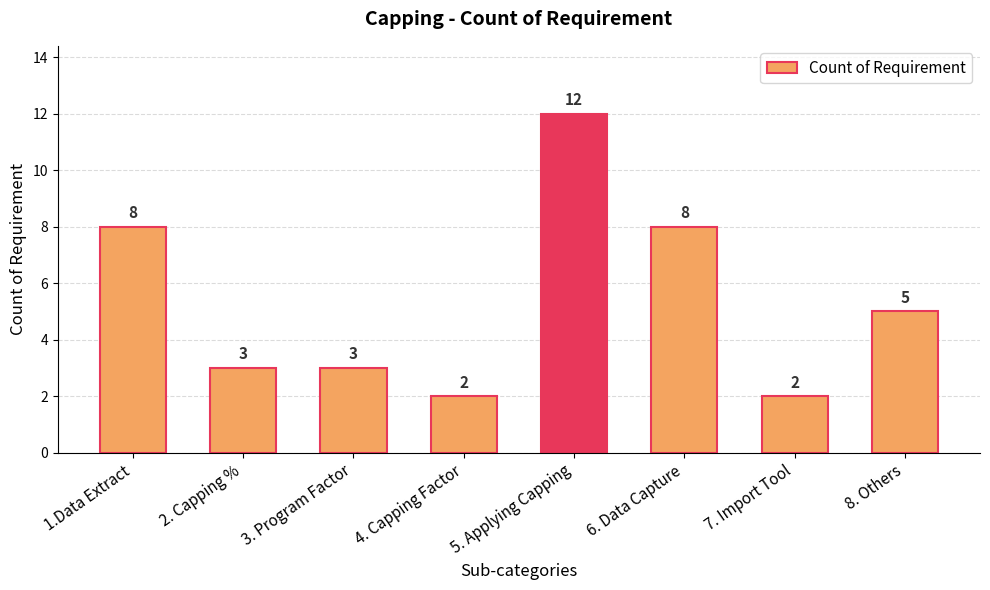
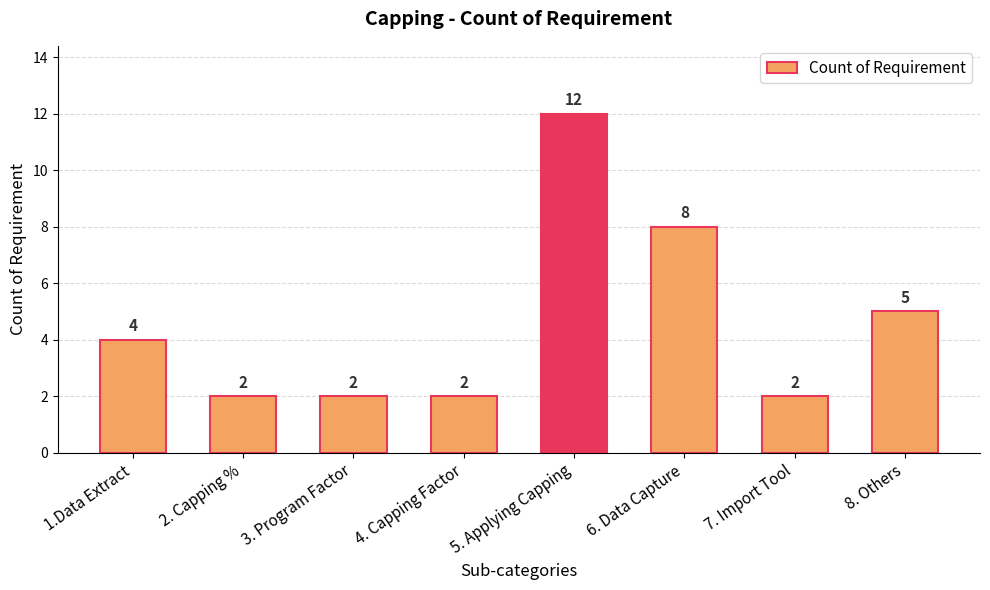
1.Data Extract: 8 -> 4
2. Capping %: 3 -> 2
3. Program Factor: 3 -> 2
